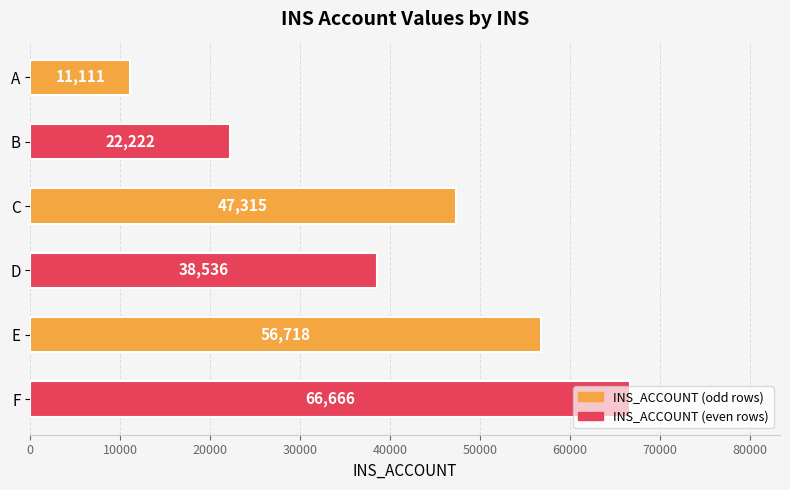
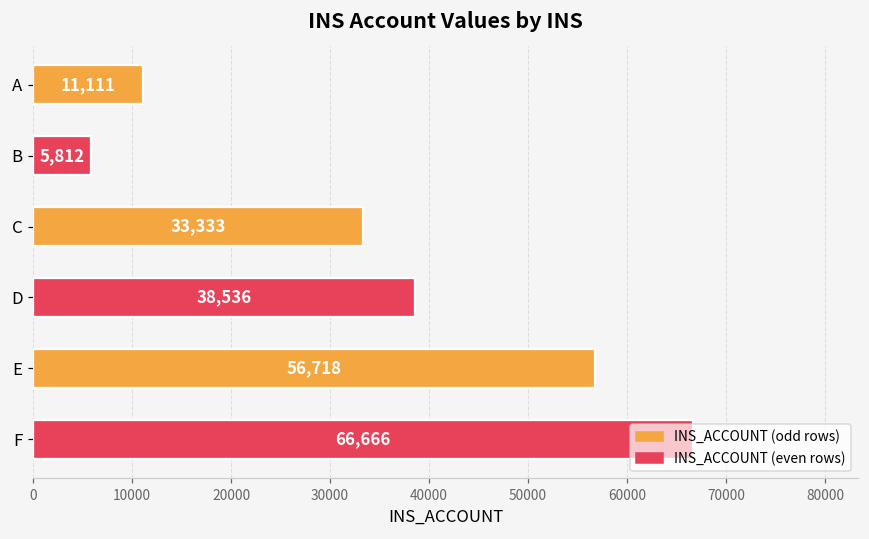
B: 22,222 -> 5,812
C: 47,315 -> 33,333
